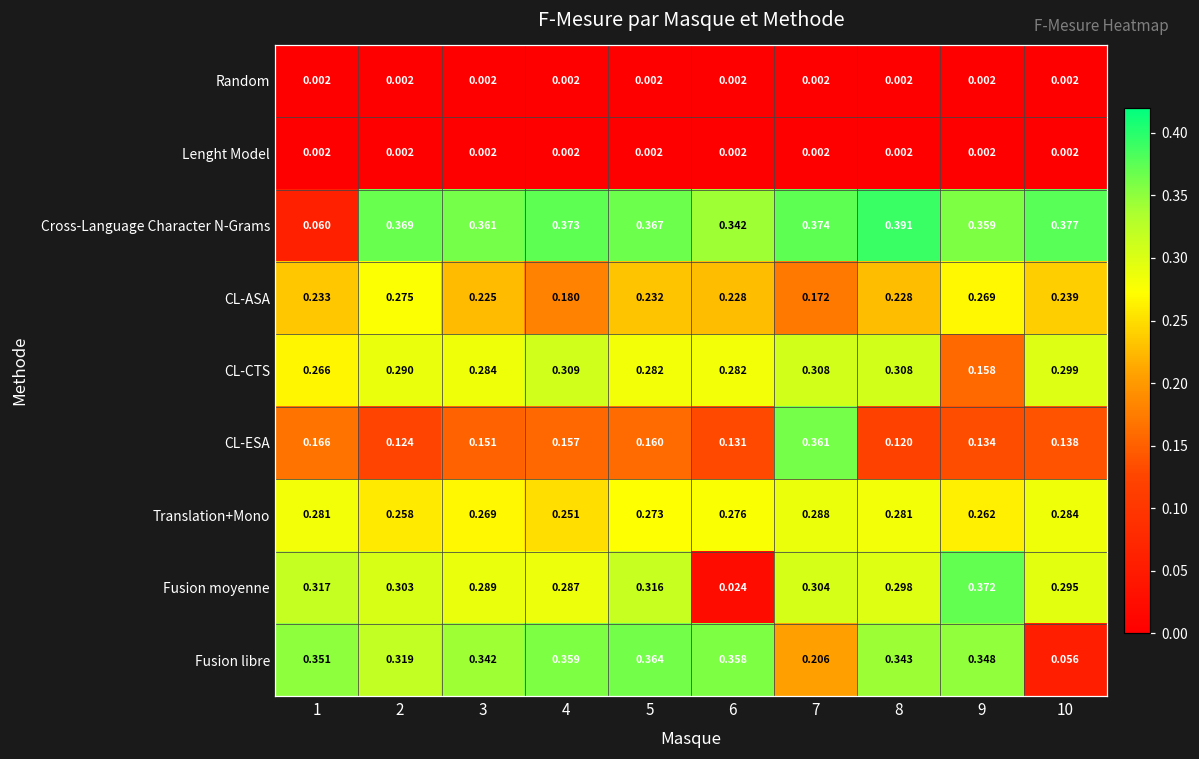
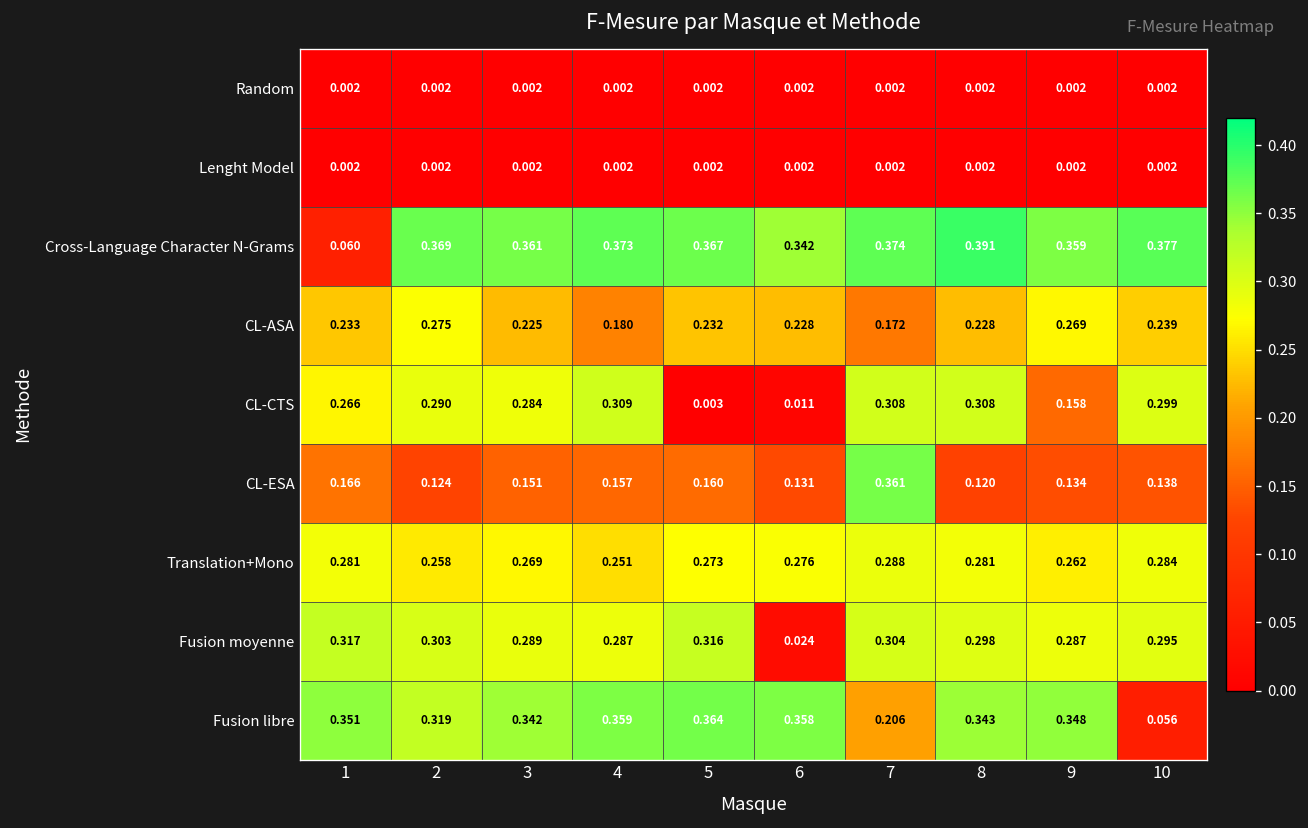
CL-CTS, 5: 0.282 -> 0.003
CL-CTS, 6: 0.282 -> 0.011
Fusion moyenne, 9: 0.372 -> 0.287
